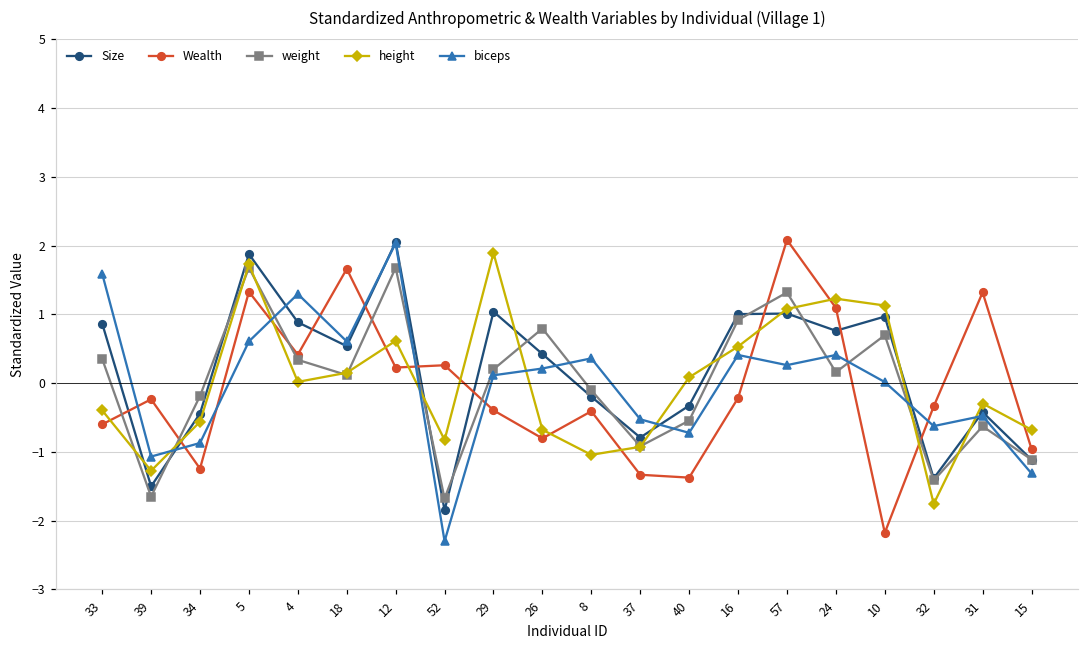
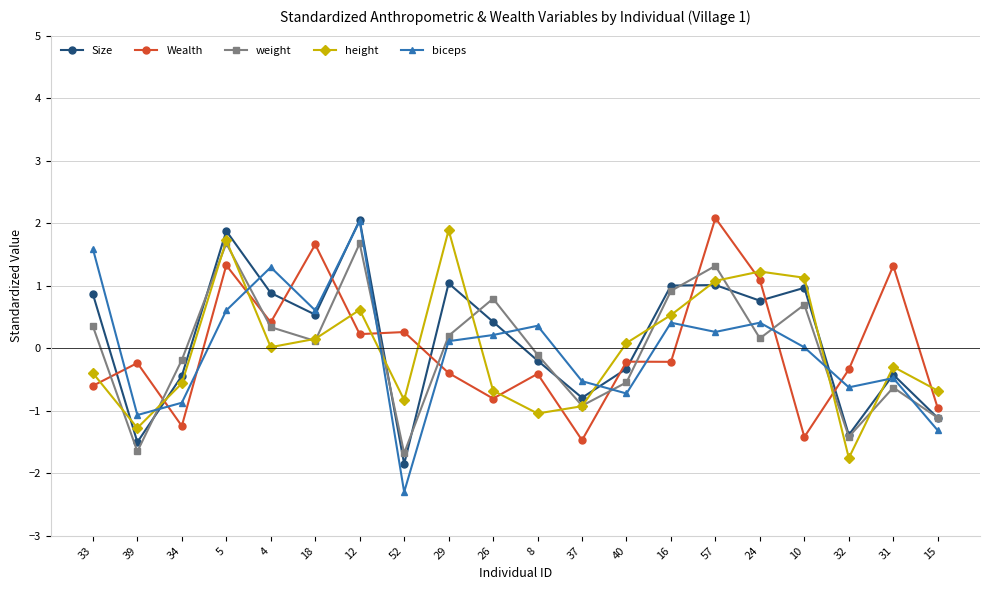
Wealth, 37: -1.3 -> -1.5
Wealth, 40: -1.4 -> -0.2
Wealth, 10: -2.2 -> -1.4
